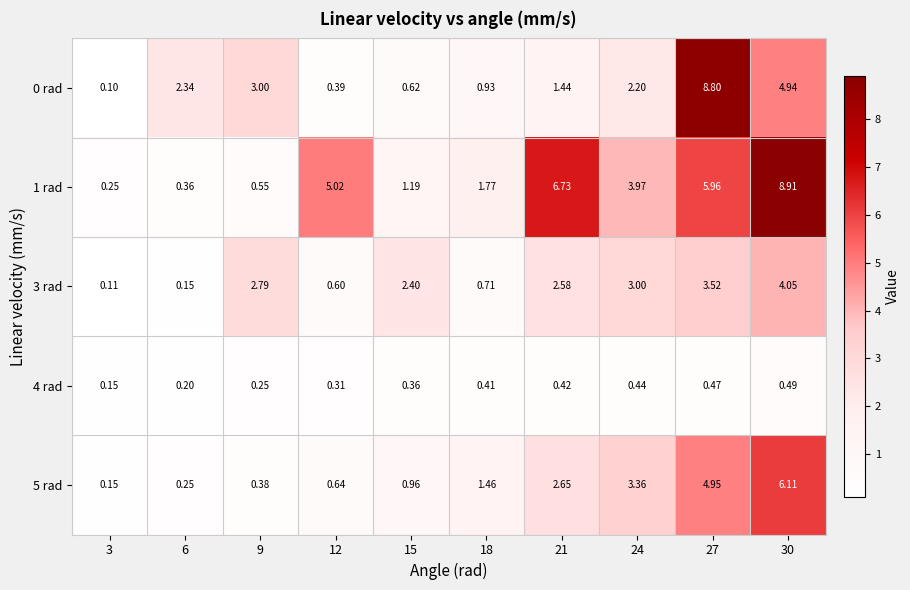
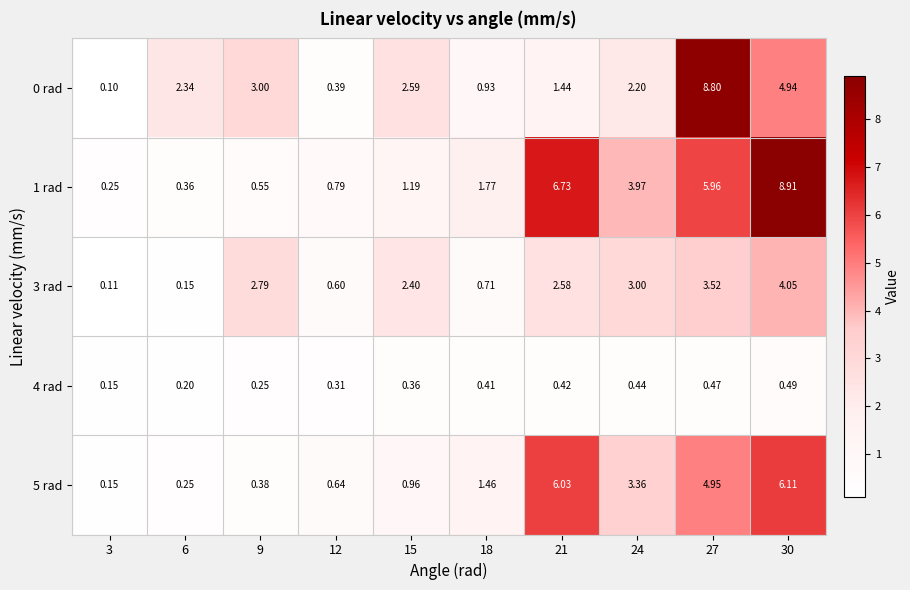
0 rad, 15: 0.62 -> 2.59
1 rad, 12: 5.02 -> 0.79
5 rad, 21: 2.65 -> 6.03
